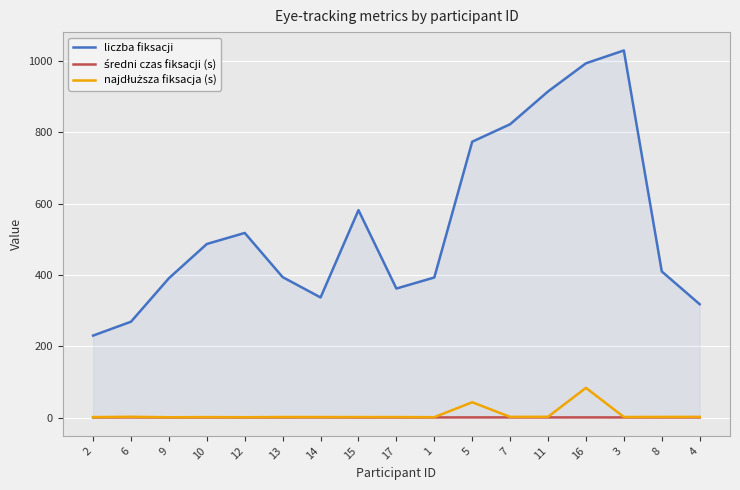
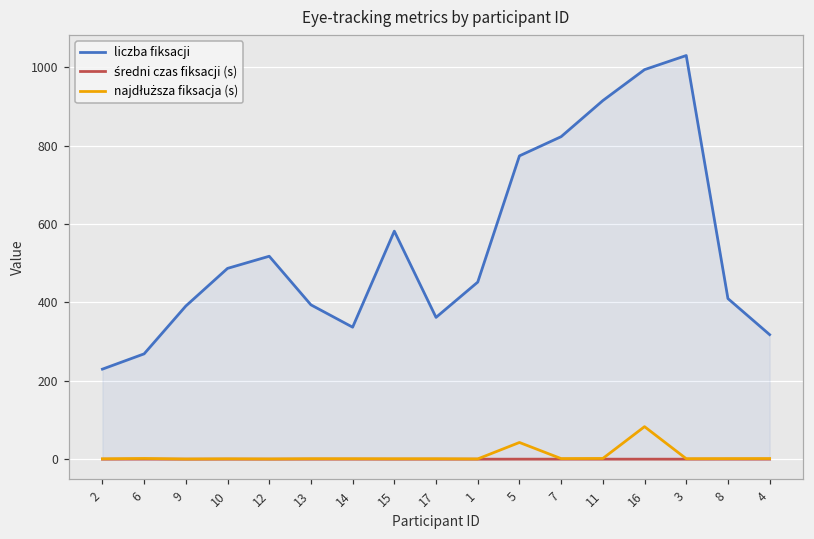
liczba fiksacji, 1: 390 -> 450
